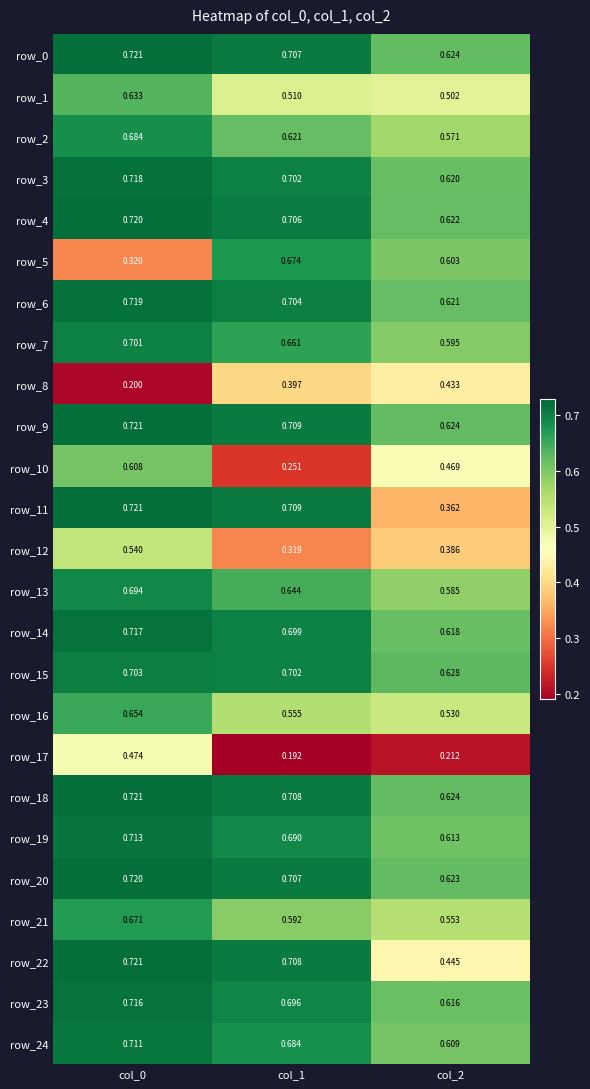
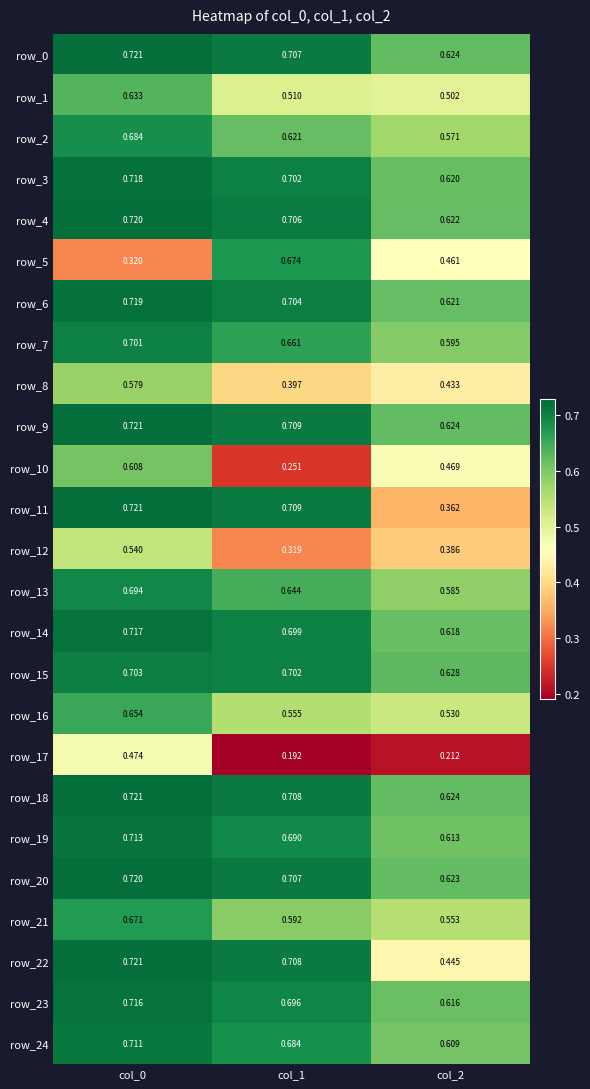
row_5, col_2: 0.603 -> 0.461
row_8, col_0: 0.200 -> 0.579
